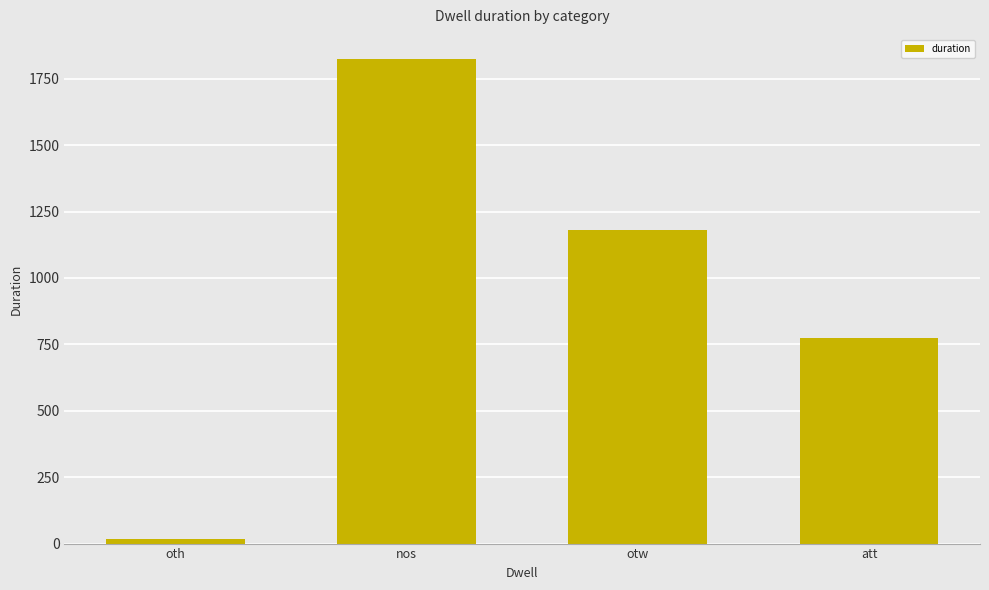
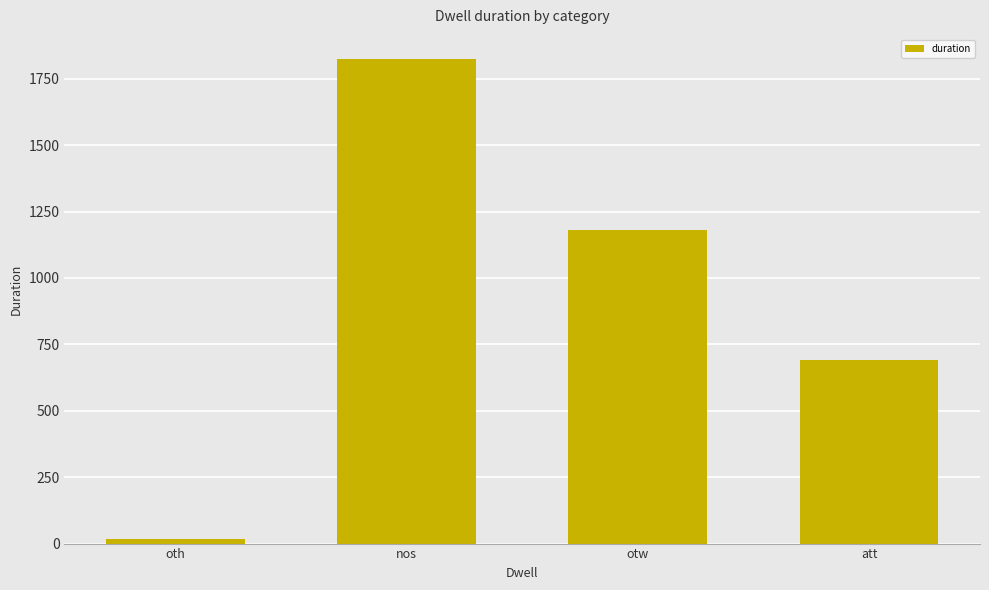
att: 780 -> 690
